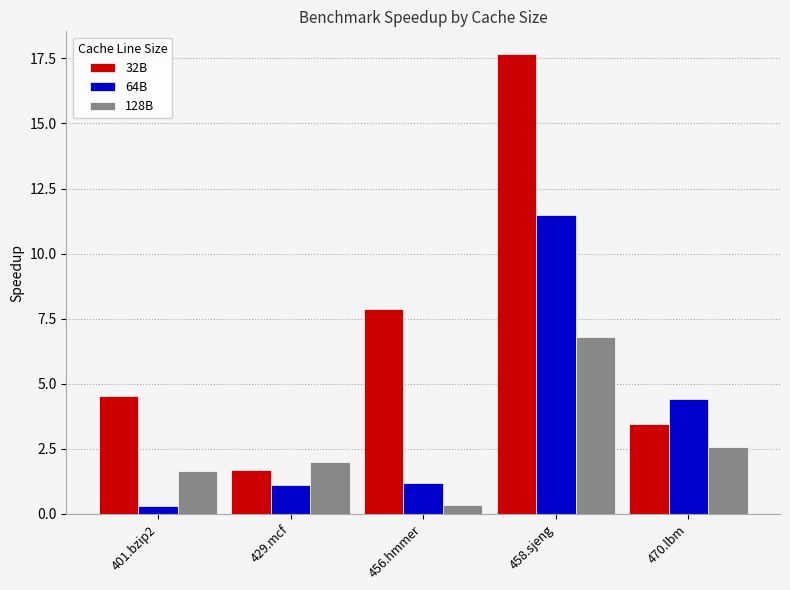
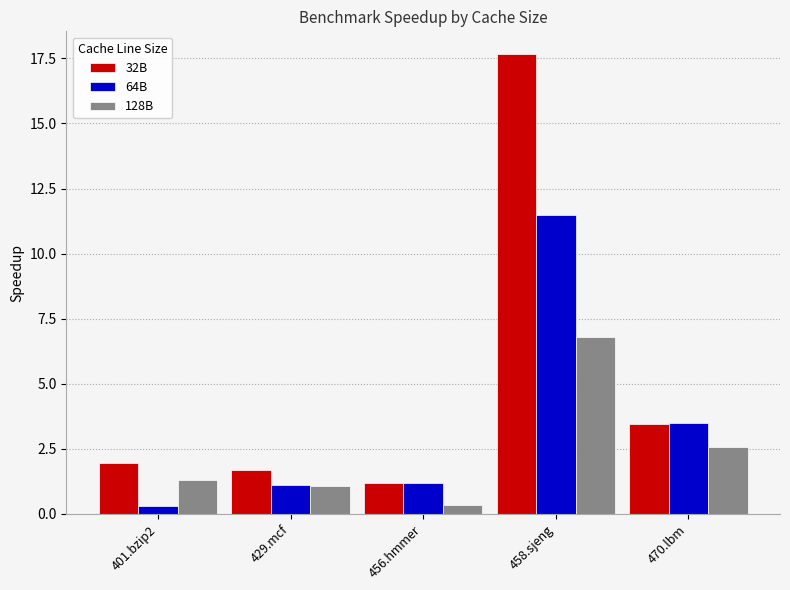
32B, 401.bzip2: 4.5 -> 2.0
128B, 401.bzip2: 1.7 -> 1.3
128B, 429.mcf: 2.0 -> 1.1
32B, 456.hmmer: 7.9 -> 1.2
64B, 470.lbm: 4.4 -> 3.5
